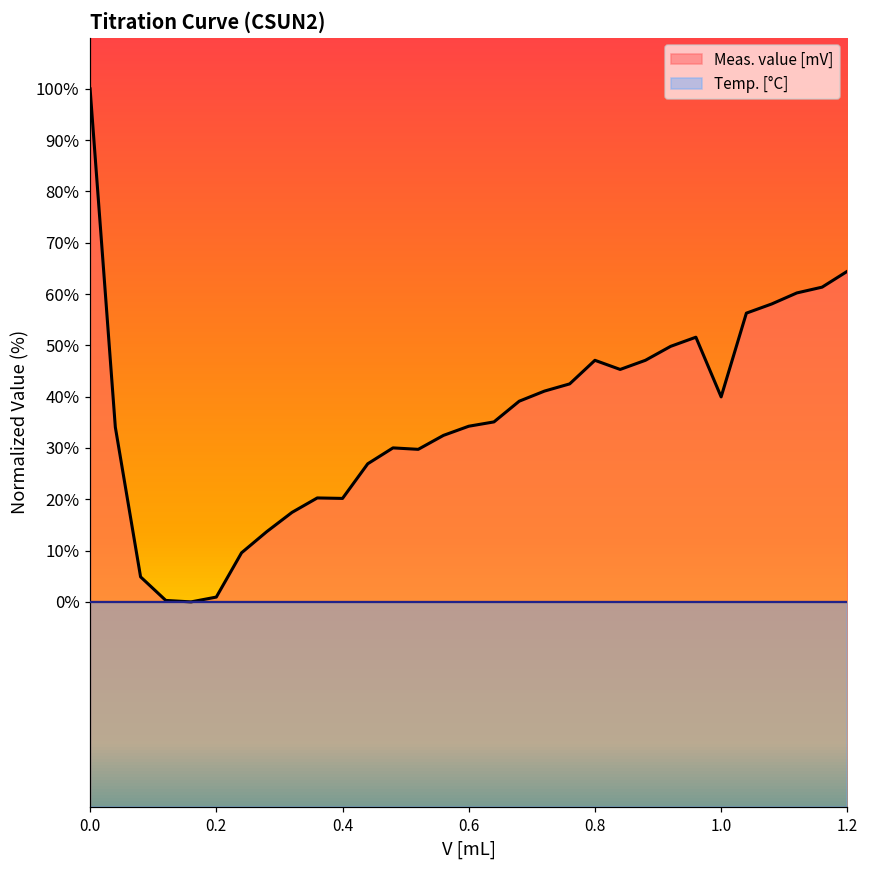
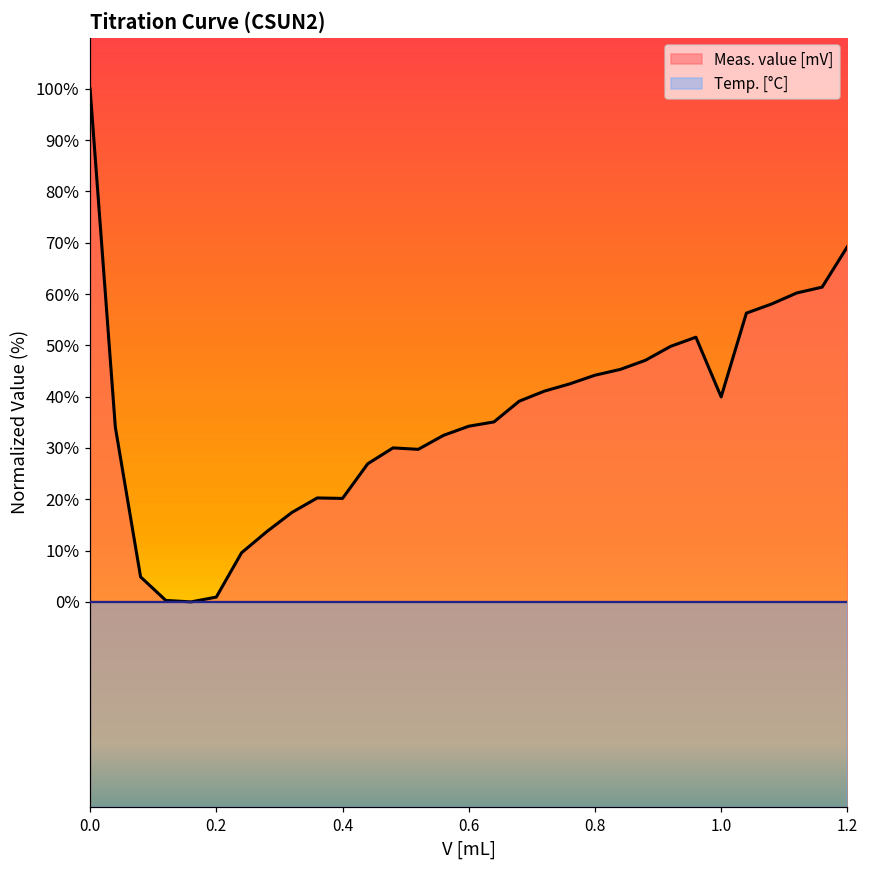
Meas. value [mV], 0.8: 47% -> 44%
Meas. value [mV], 1.2: 64% -> 69%
